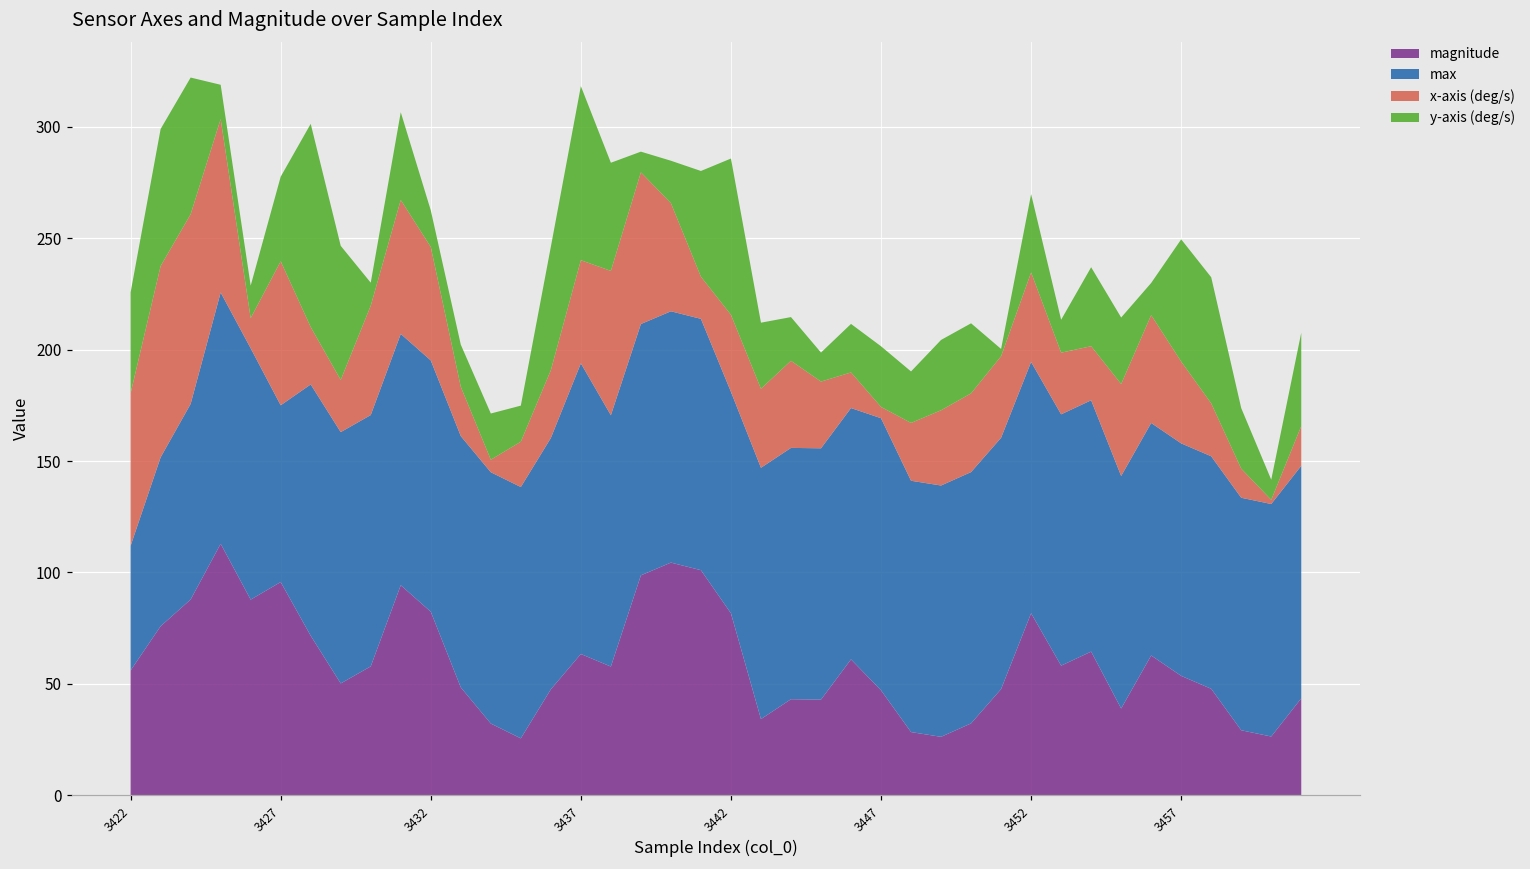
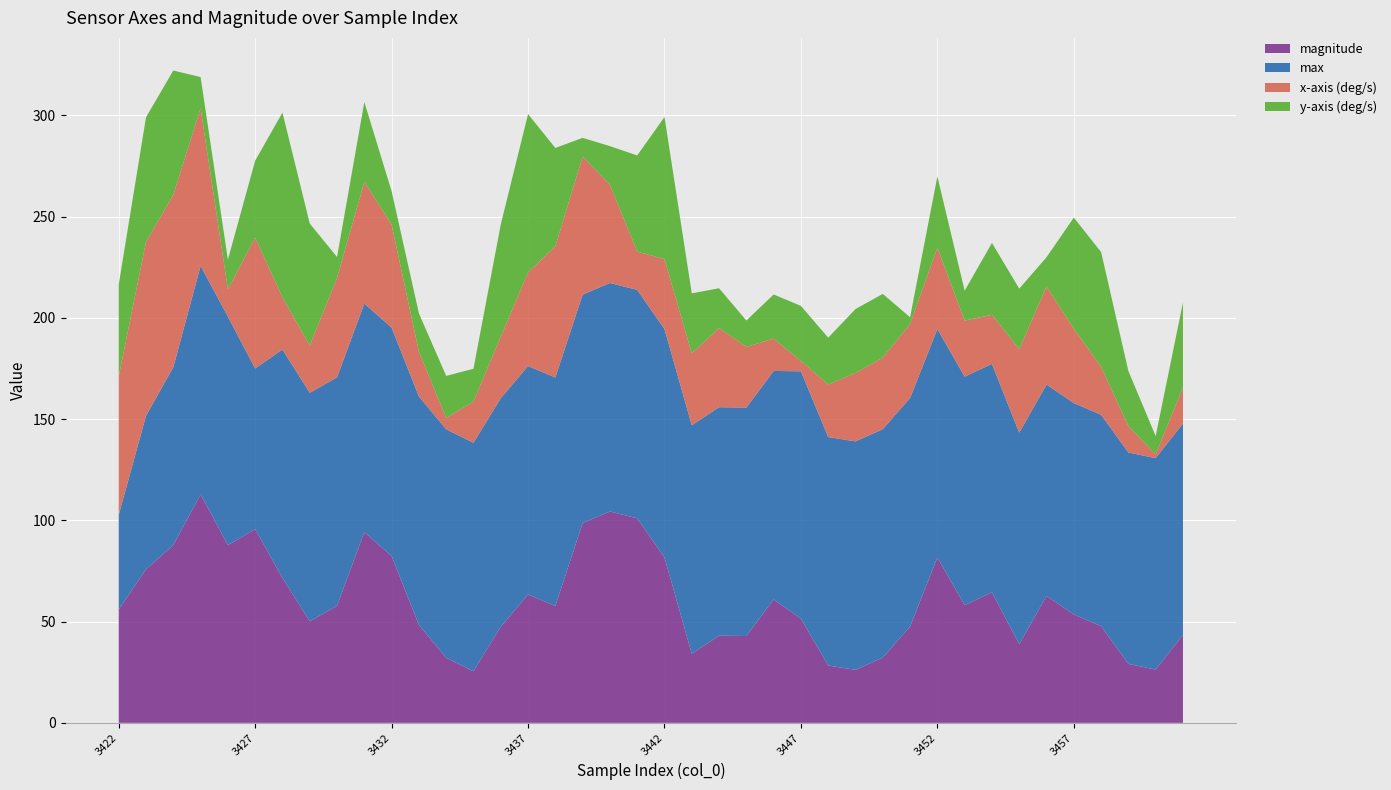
max, 3422: 56 -> 47
max, 3437: 131 -> 113
max, 3442: 99 -> 113
magnitude, 3447: 47 -> 51
